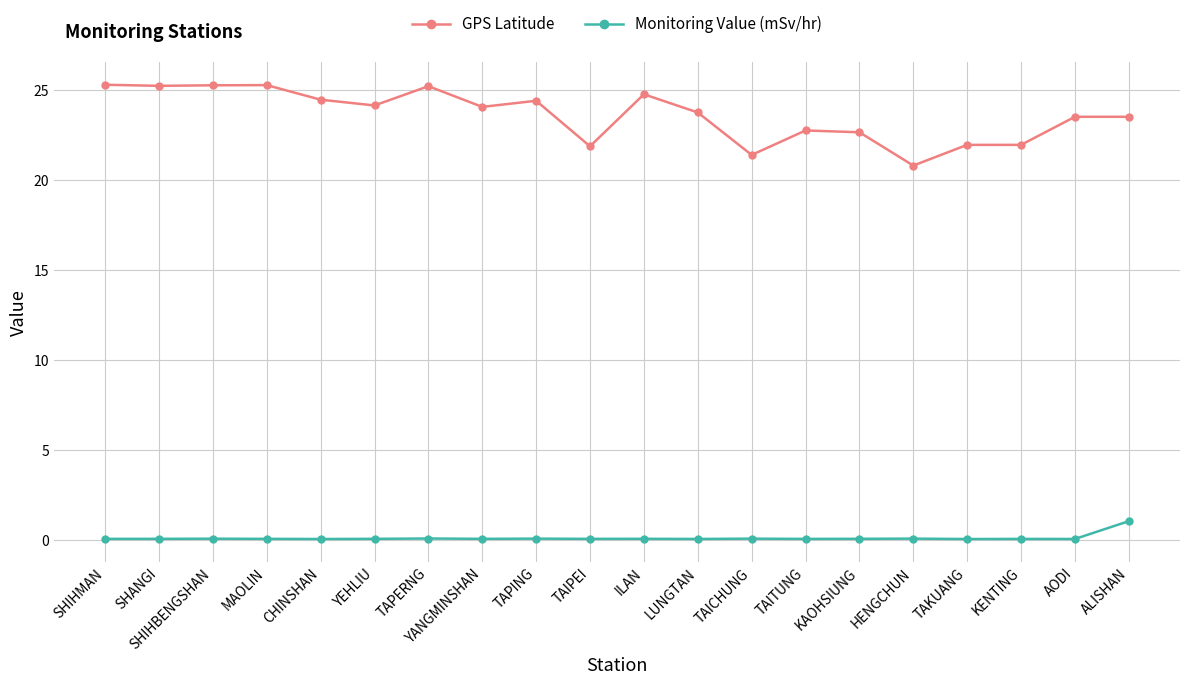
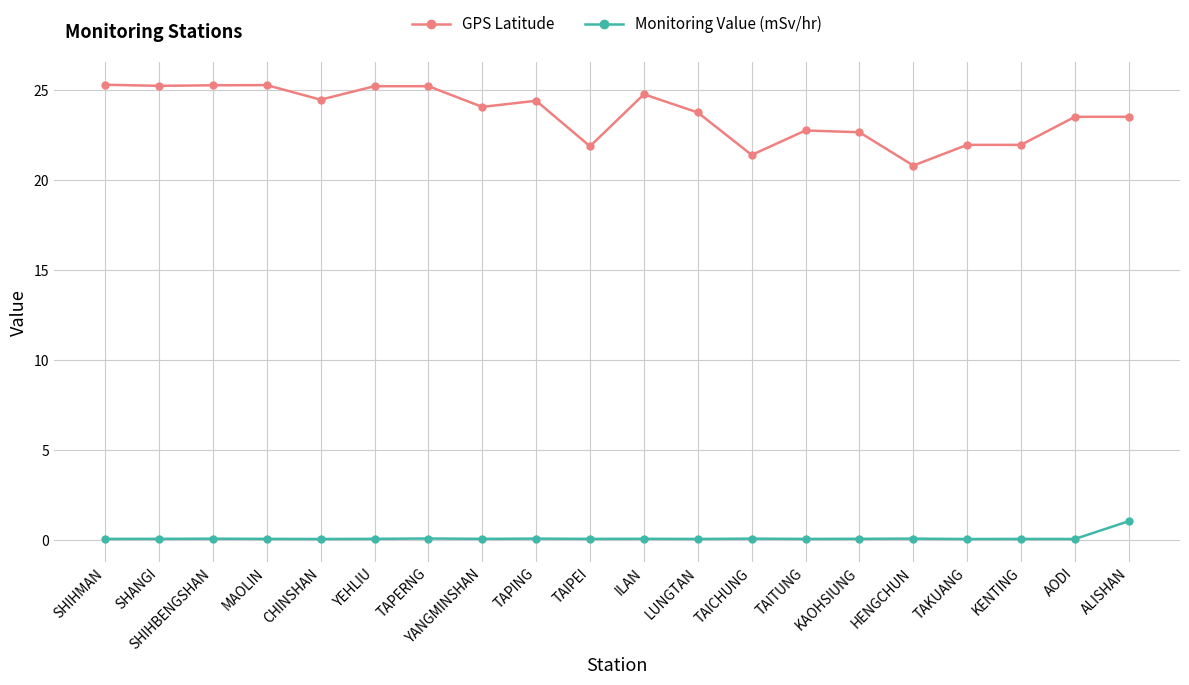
GPS Latitude, YEHLIU: 24.1 -> 25.2
